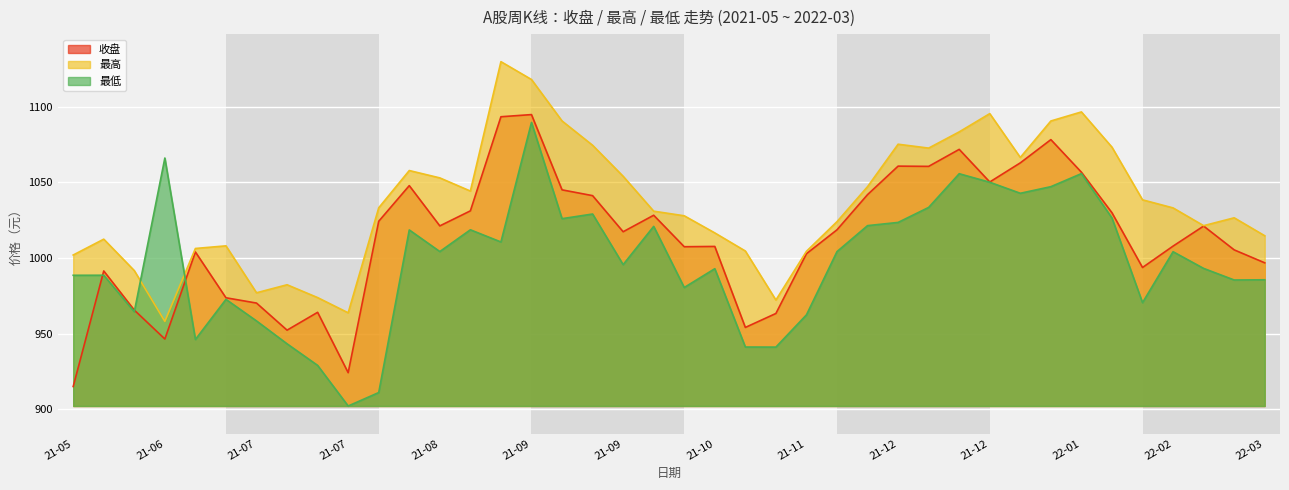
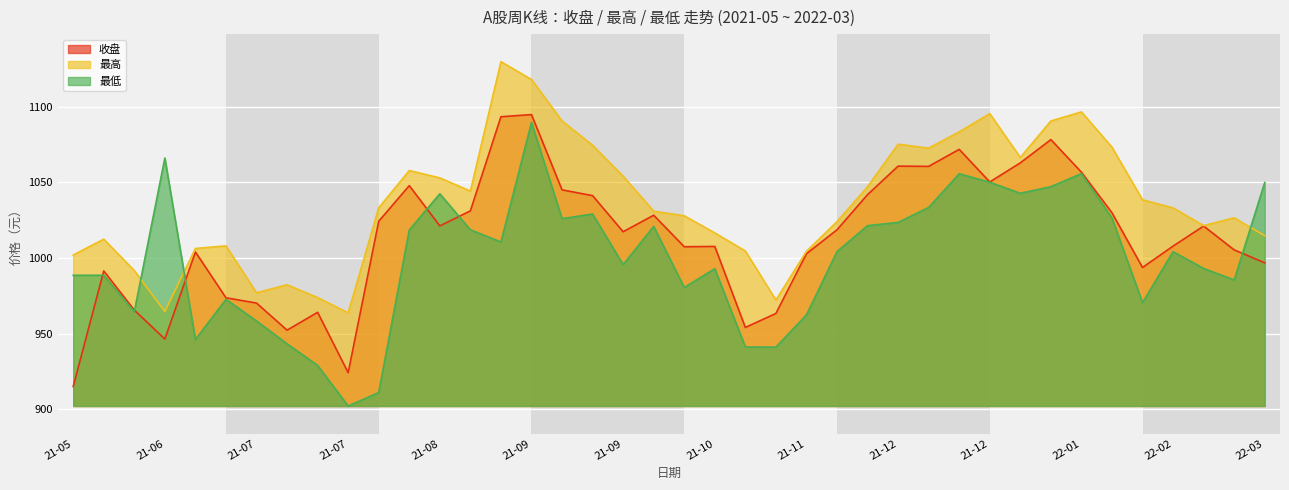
最高, 21-06: 958 -> 965
最低, 21-08: 1004 -> 1042
最低, 22-03: 986 -> 1050
